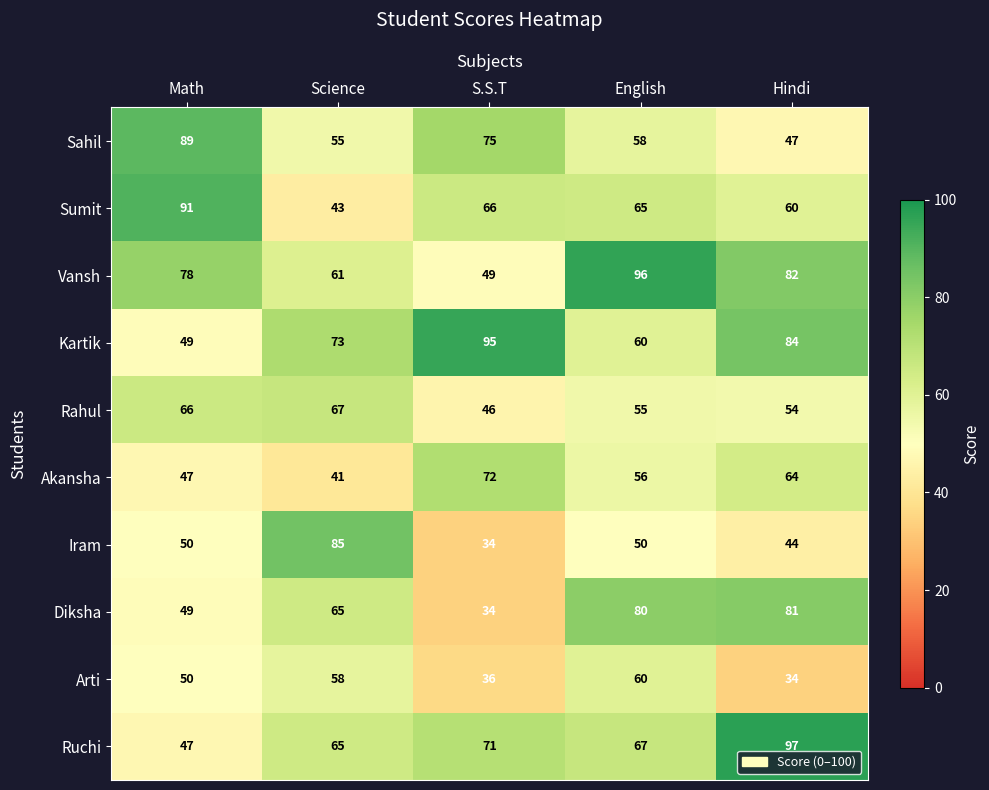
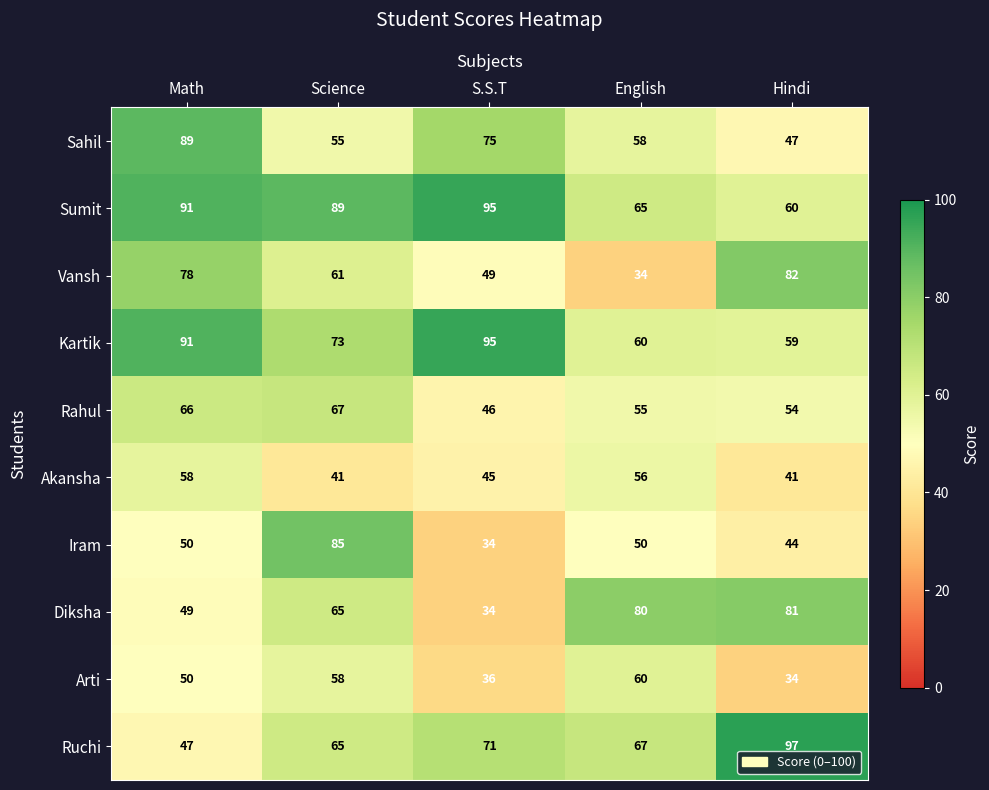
Sumit, Science: 43 -> 89
Sumit, S.S.T: 66 -> 95
Vansh, English: 96 -> 34
Kartik, Math: 49 -> 91
Kartik, Hindi: 84 -> 59
Akansha, Math: 47 -> 58
Akansha, S.S.T: 72 -> 45
Akansha, Hindi: 64 -> 41
